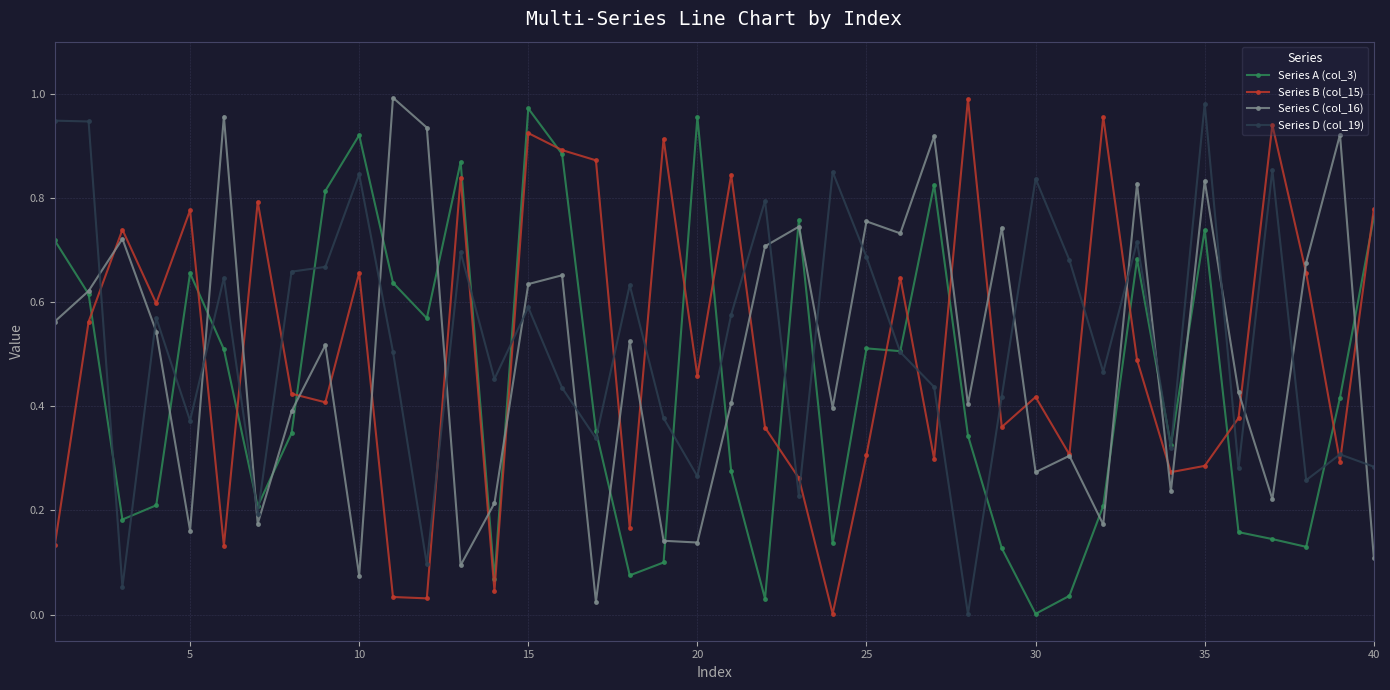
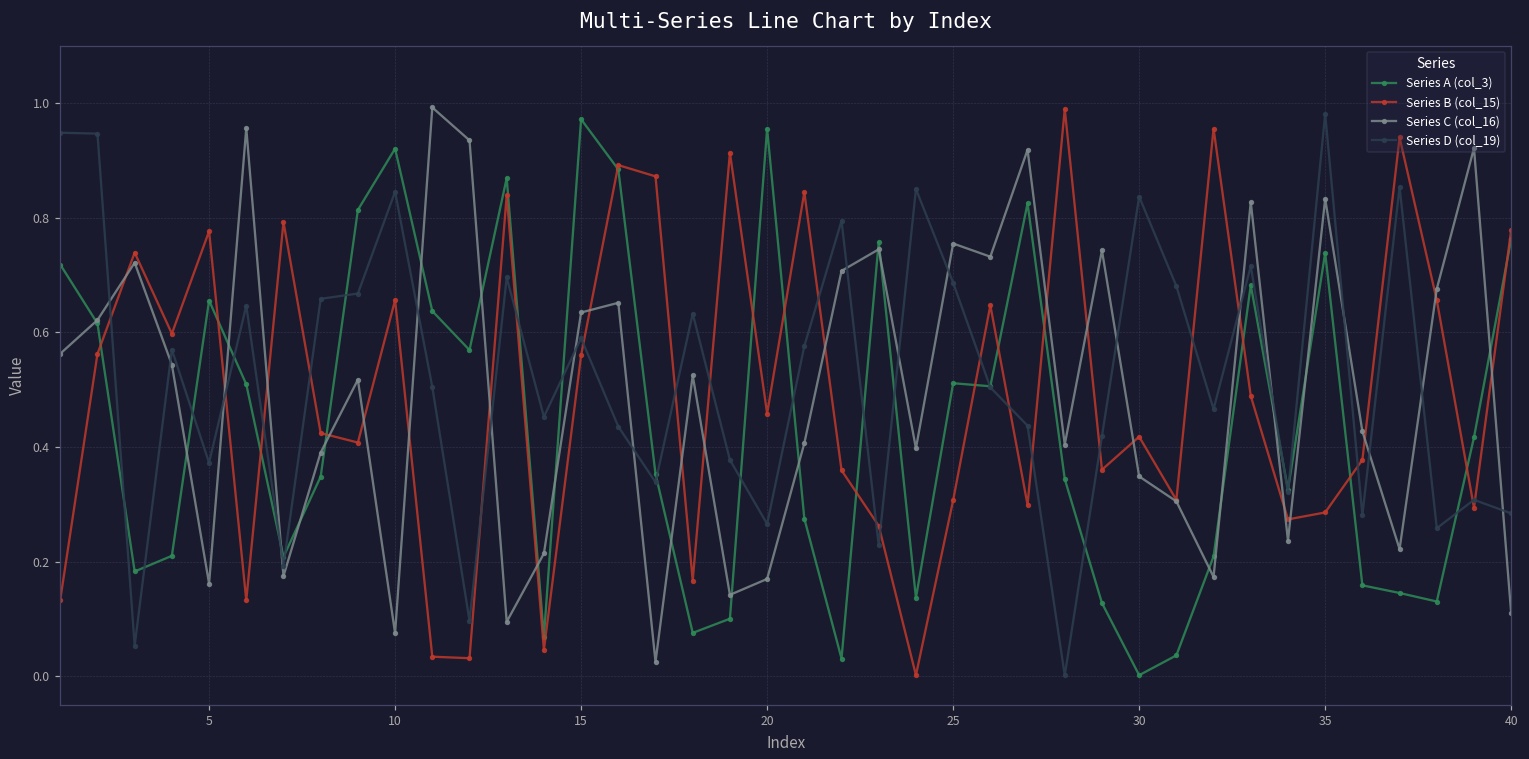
Series B (col_15), 15: 0.92 -> 0.56
Series C (col_16), 20: 0.14 -> 0.17
Series C (col_16), 30: 0.27 -> 0.35
